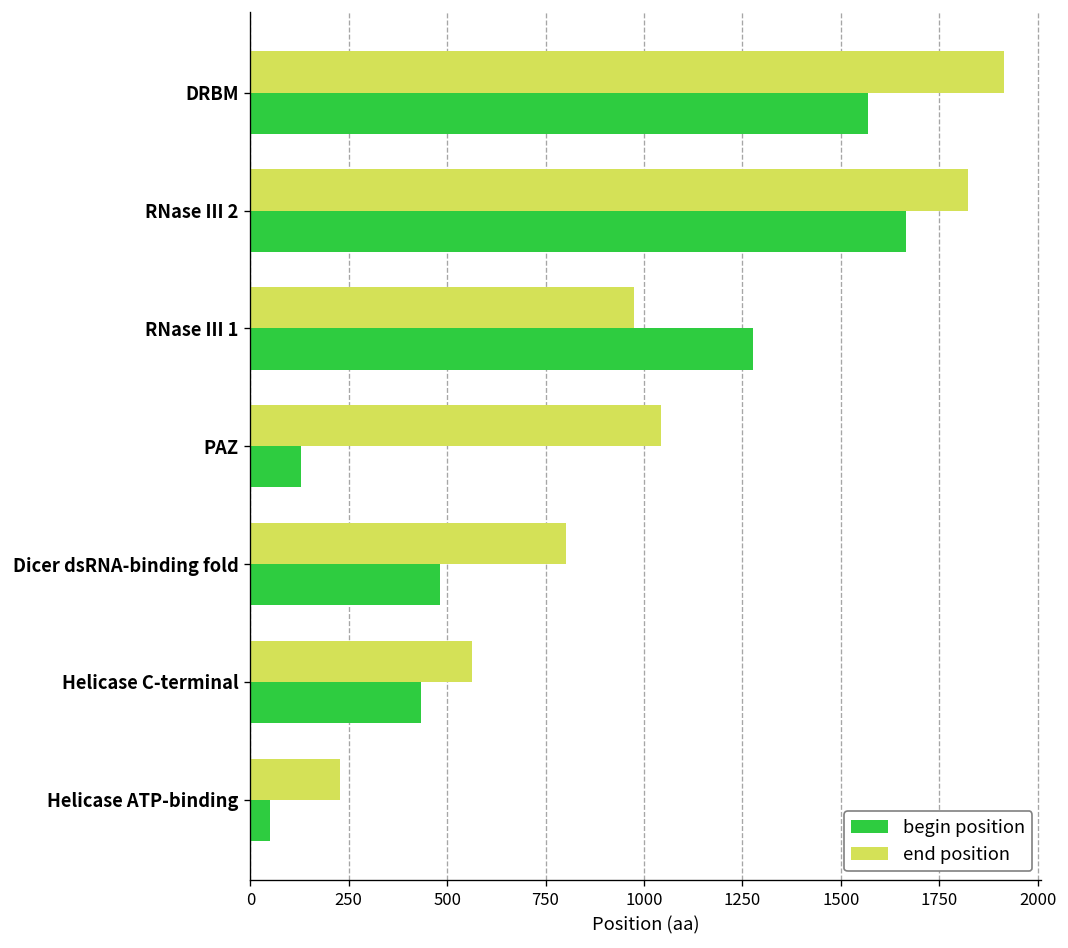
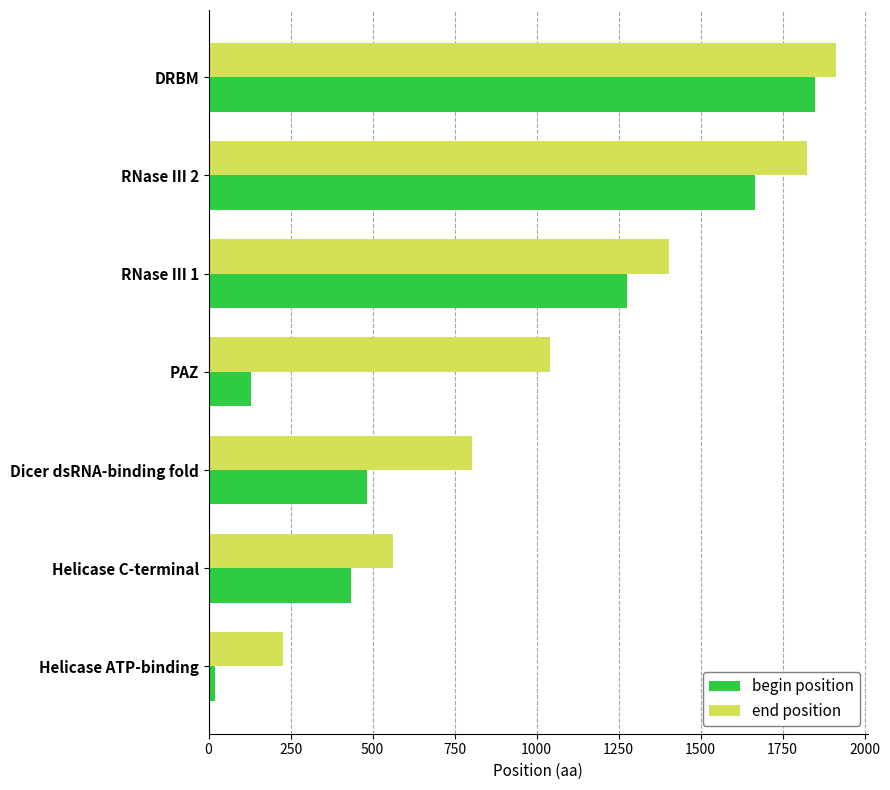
begin position, DRBM: 1570 -> 1850
end position, RNase III 1: 980 -> 1400
begin position, Helicase ATP-binding: 50 -> 20
